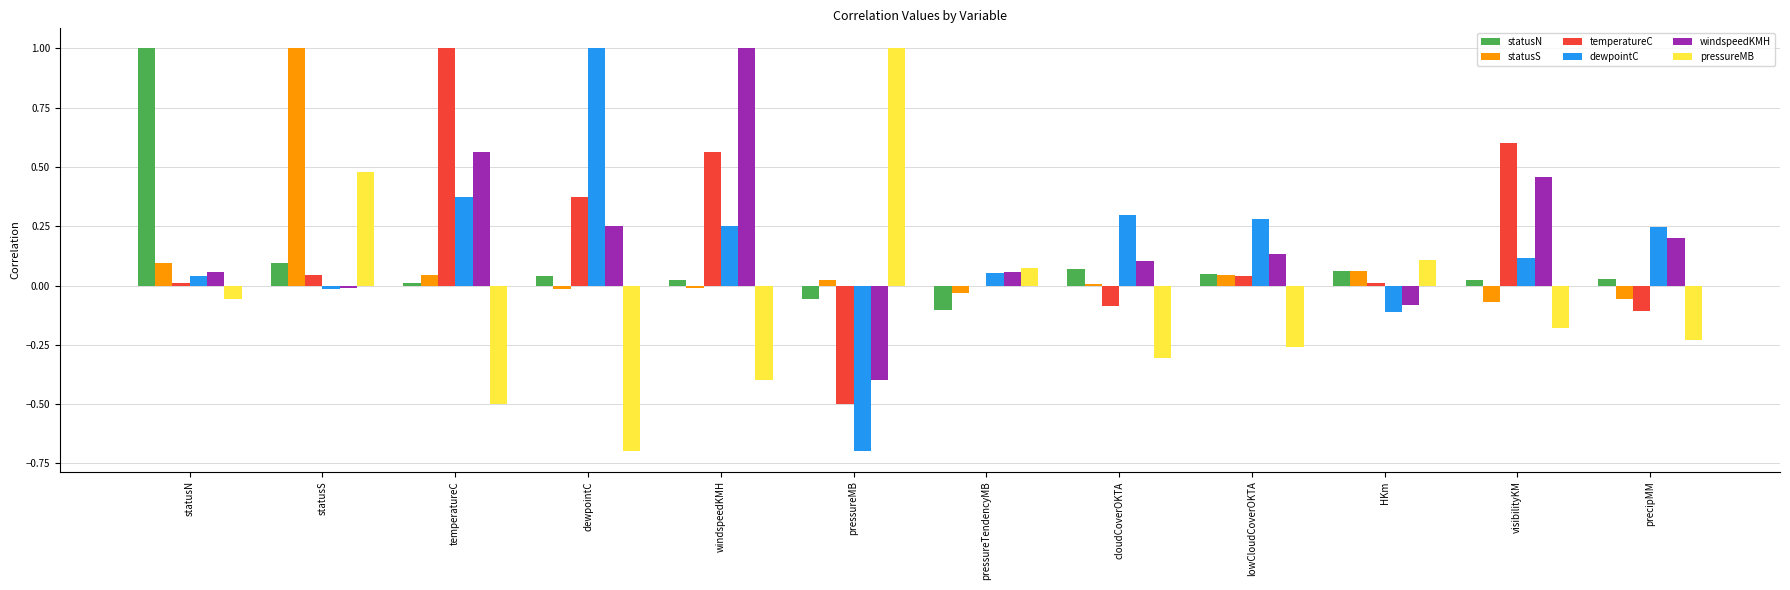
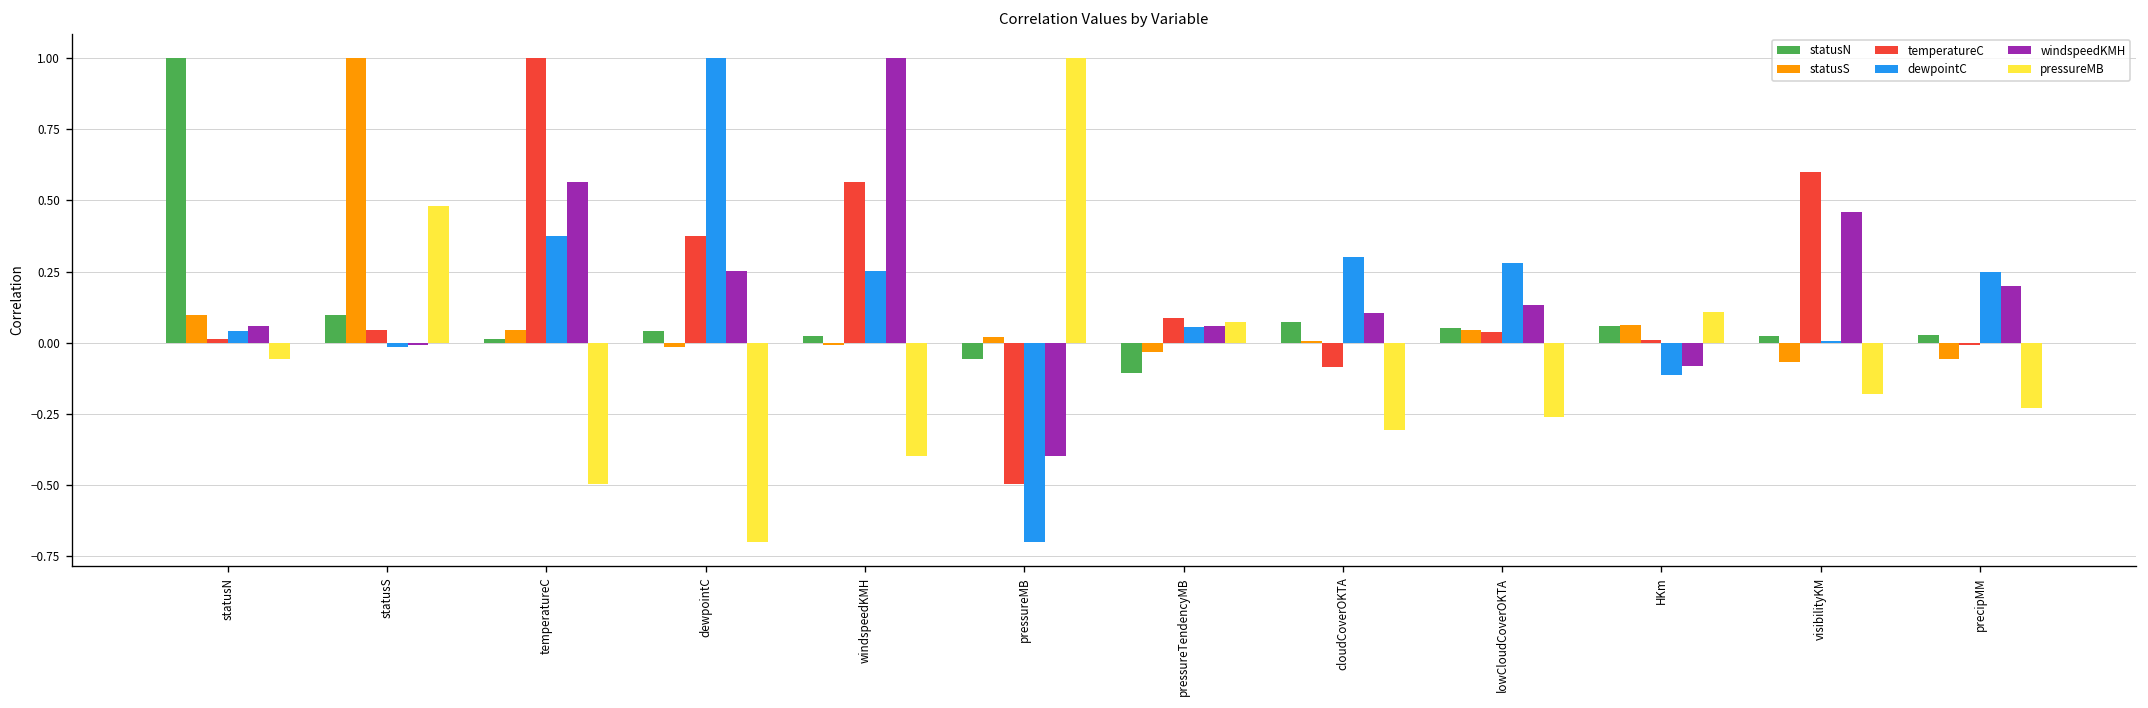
temperatureC, pressureTendencyMB: 0.00 -> 0.09
dewpointC, visibilityKM: 0.12 -> 0.01
temperatureC, precipMM: -0.11 -> -0.01
